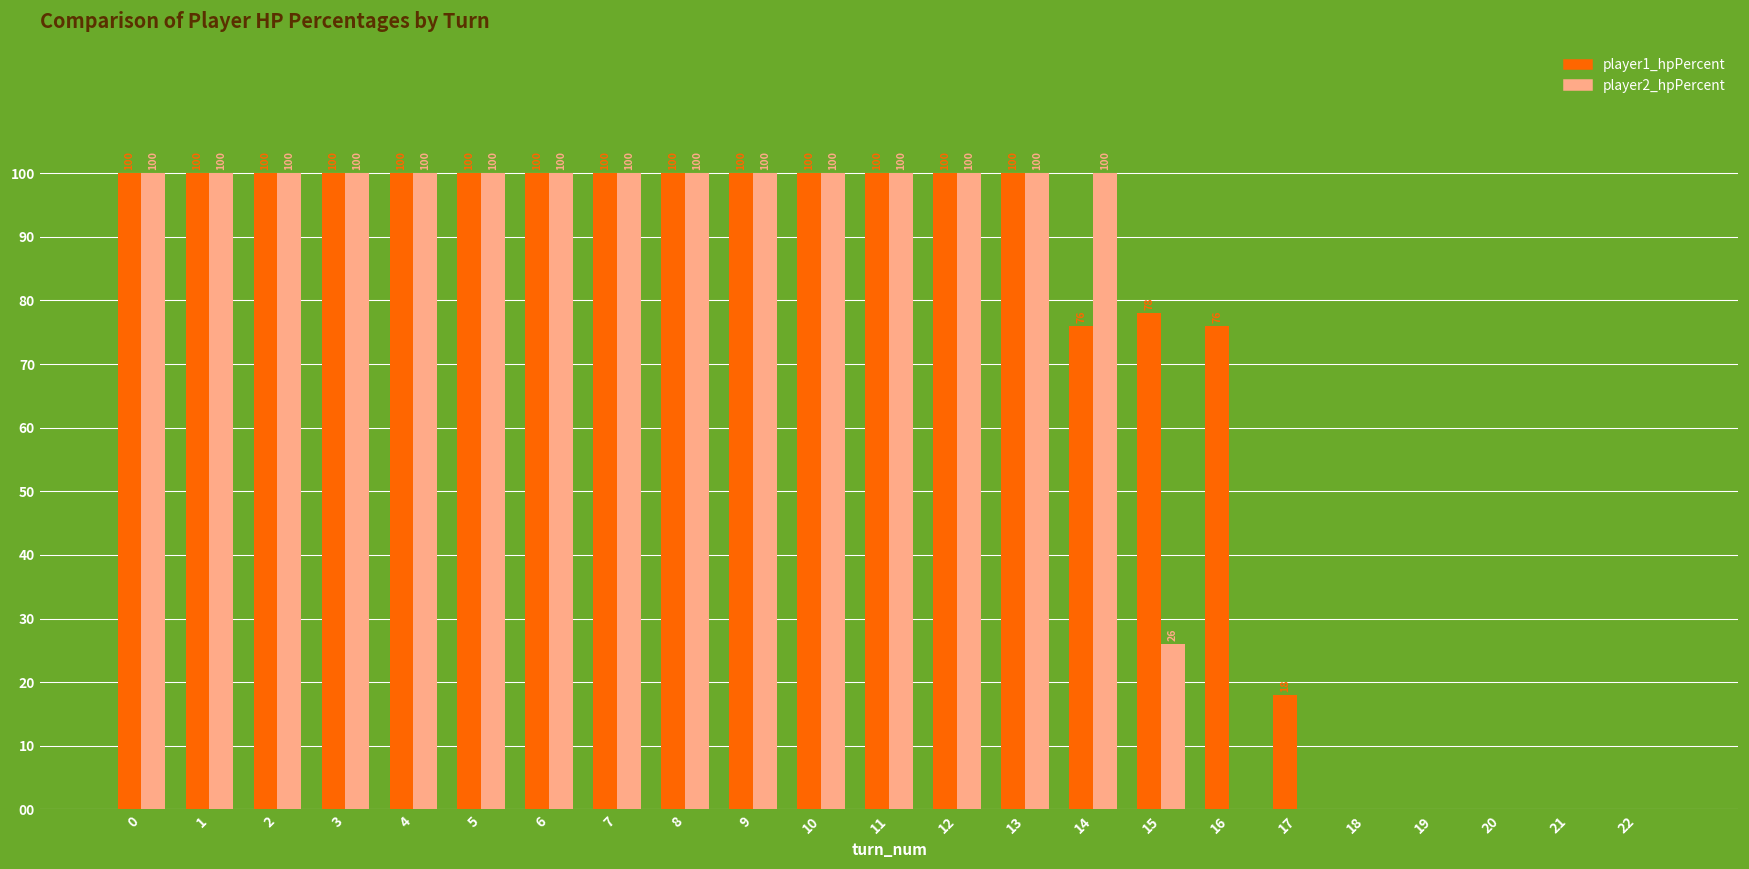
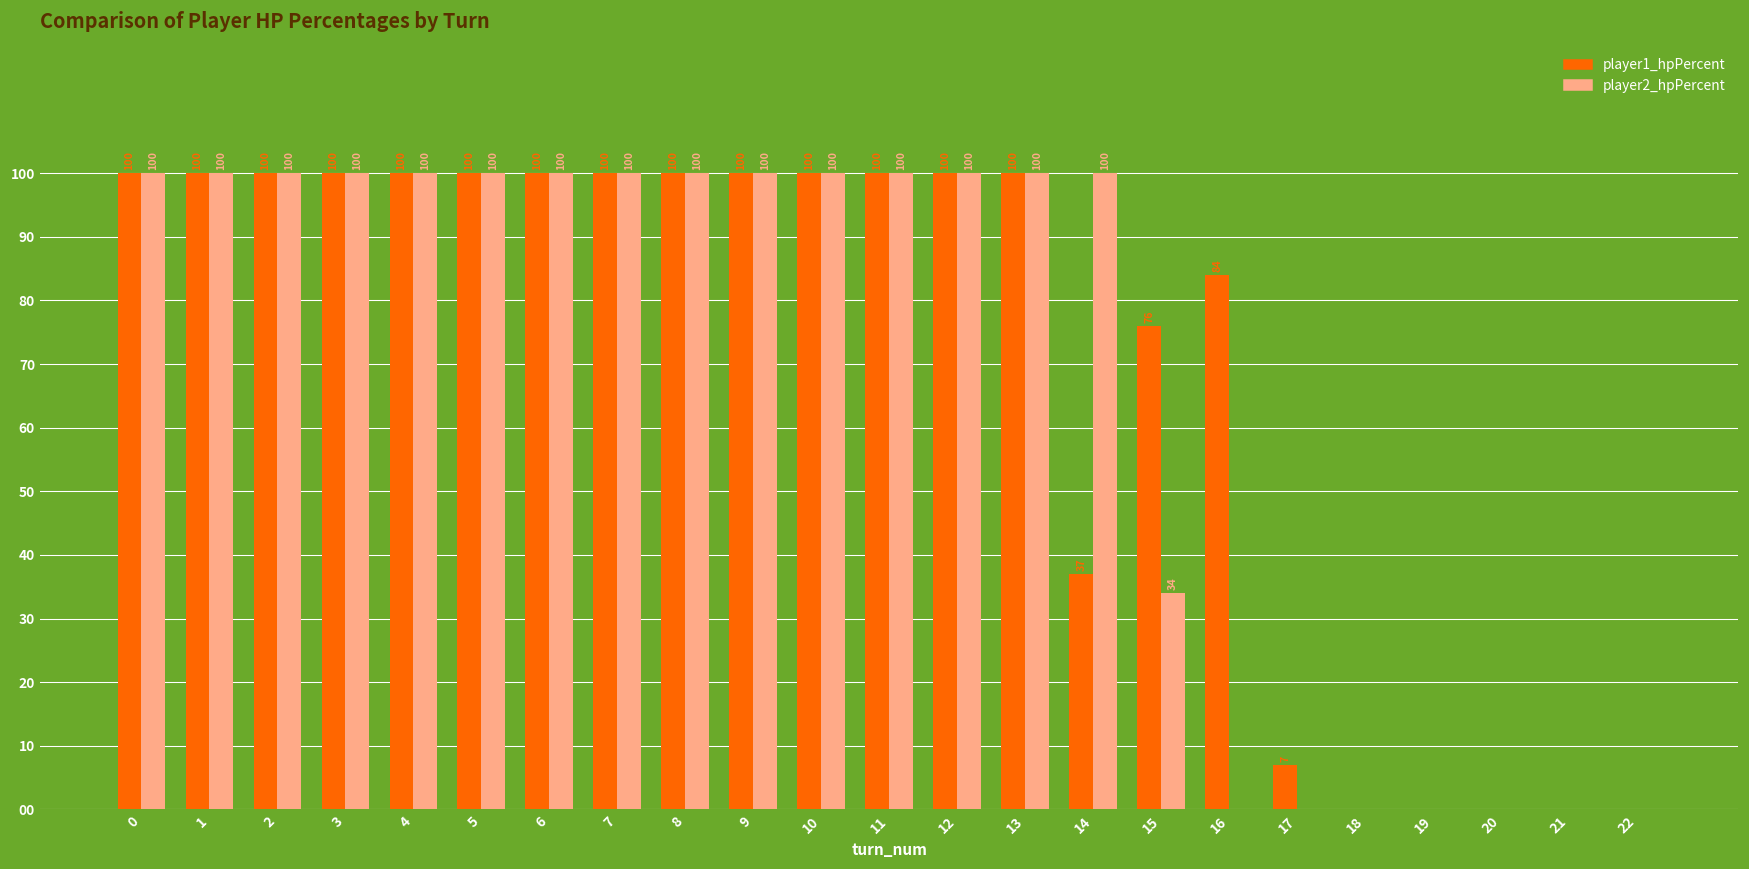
player1_hpPercent, 14: 76 -> 37
player1_hpPercent, 15: 78 -> 76
player2_hpPercent, 15: 26 -> 34
player1_hpPercent, 16: 76 -> 84
player1_hpPercent, 17: 18 -> 7
